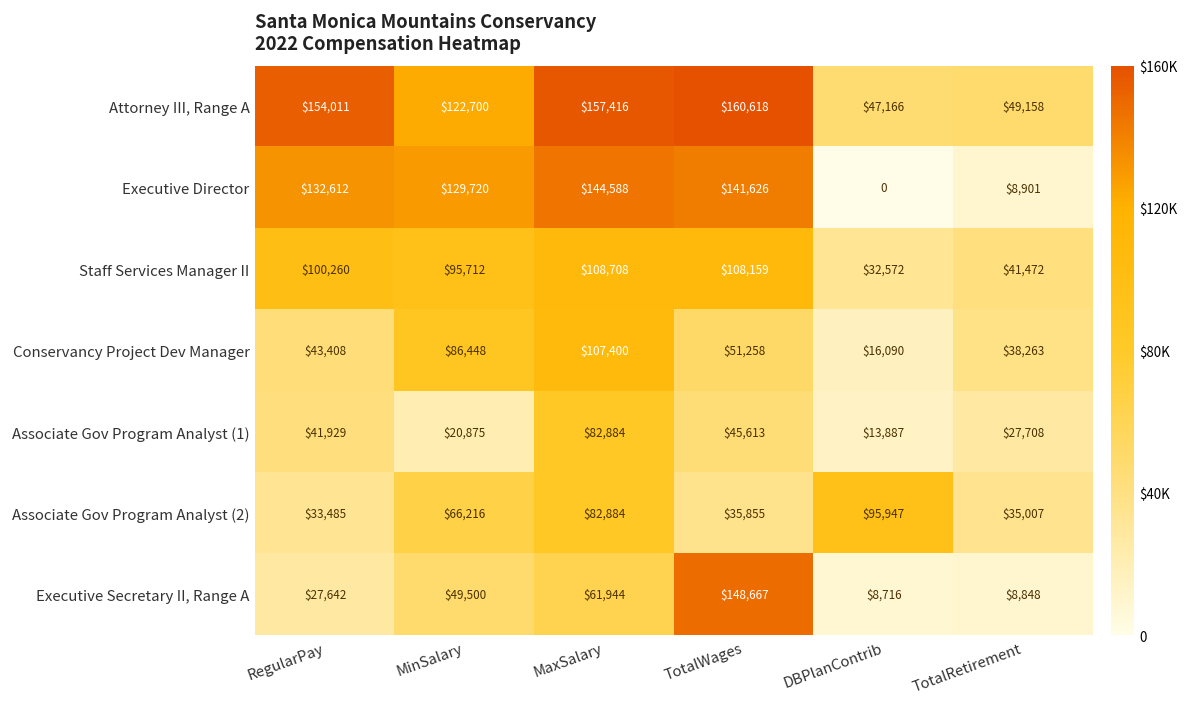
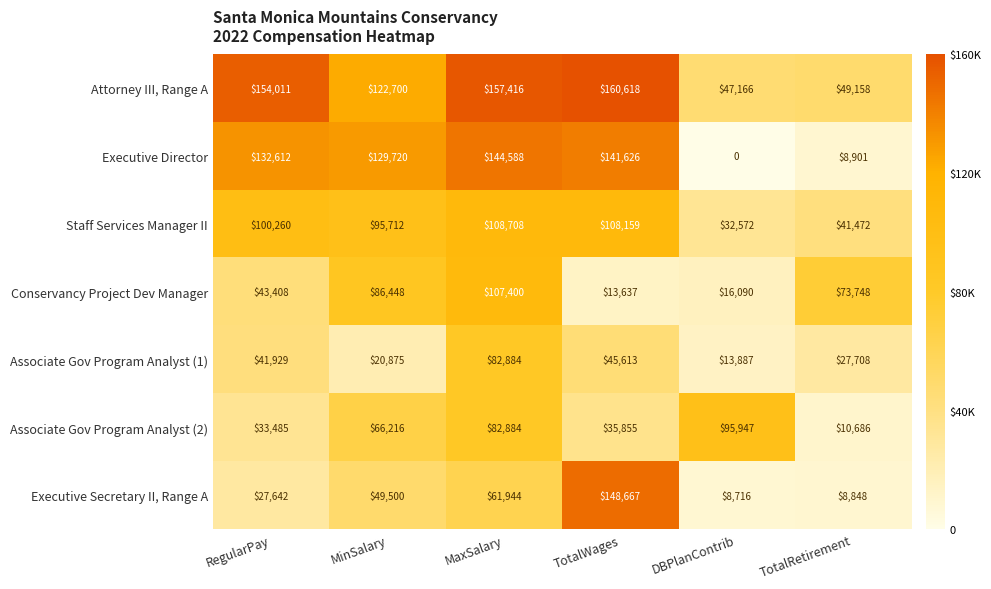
Conservancy Project Dev Manager, TotalWages: $51,258 -> $13,637
Conservancy Project Dev Manager, TotalRetirement: $38,263 -> $73,748
Associate Gov Program Analyst (2), TotalRetirement: $35,007 -> $10,686
